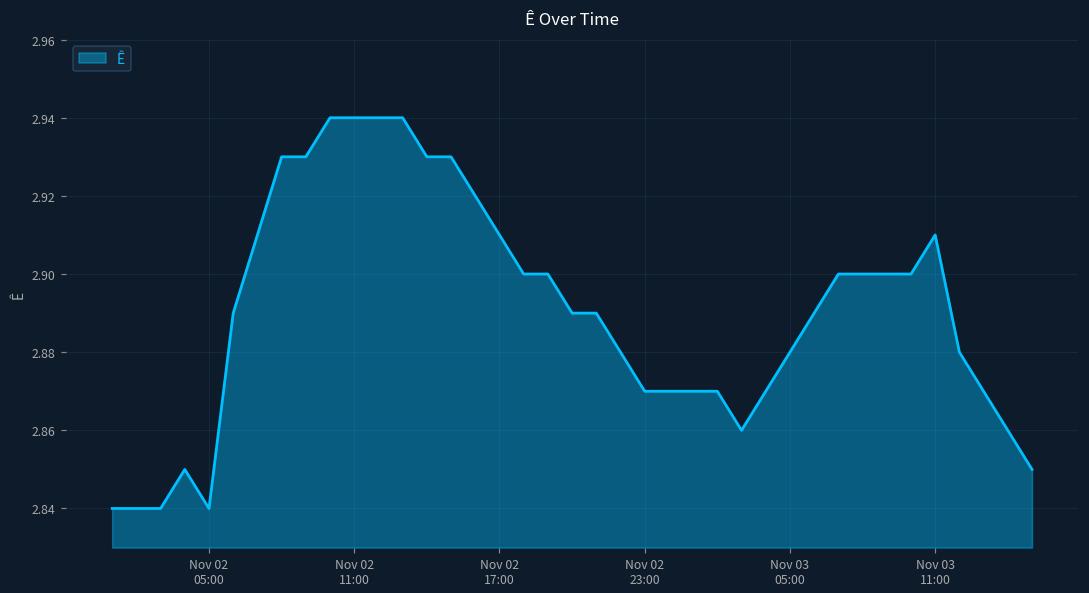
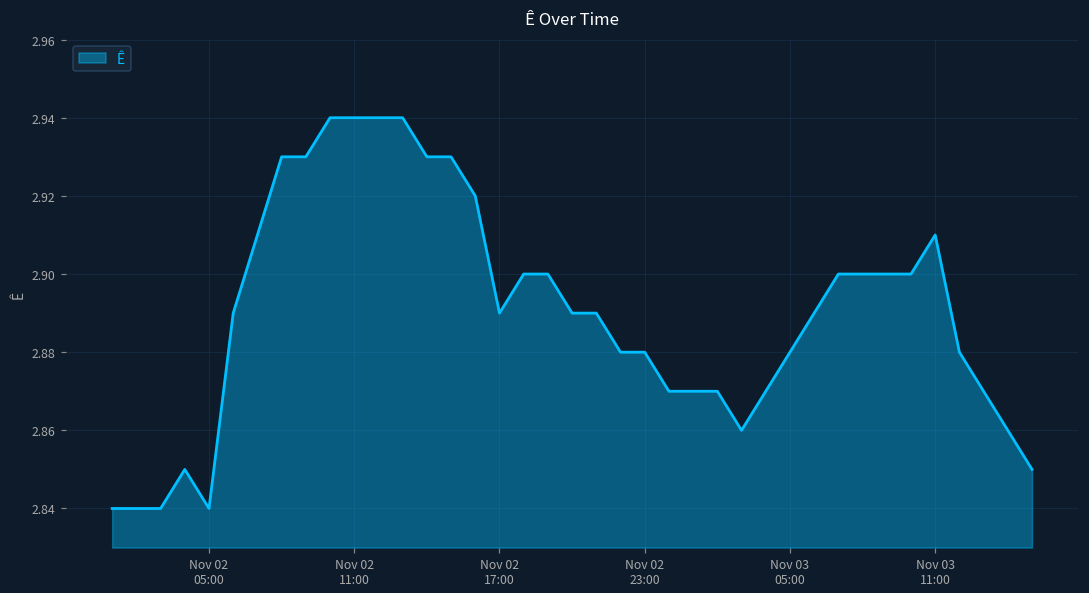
Nov 02 17:00: 2.91 -> 2.89
Nov 02 23:00: 2.87 -> 2.88
